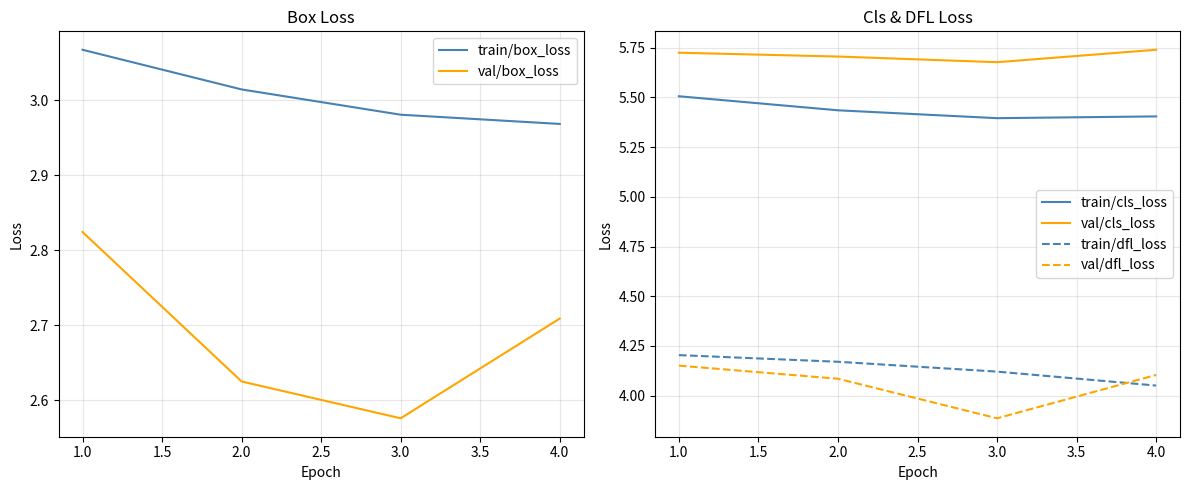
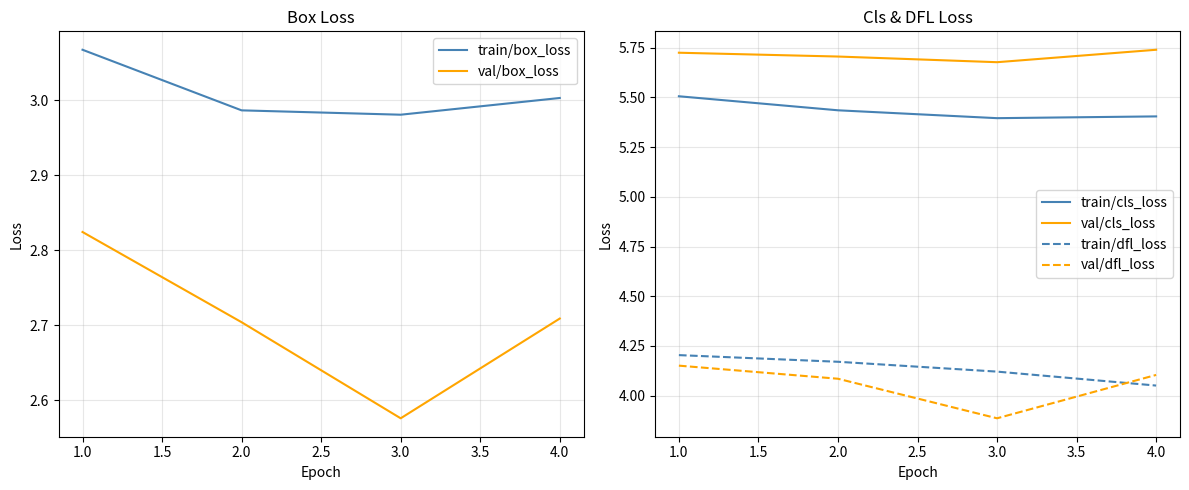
Box Loss, train/box_loss, 2.0: 3.01 -> 2.99
Box Loss, val/box_loss, 2.0: 2.62 -> 2.70
Box Loss, train/box_loss, 4.0: 2.97 -> 3.00
